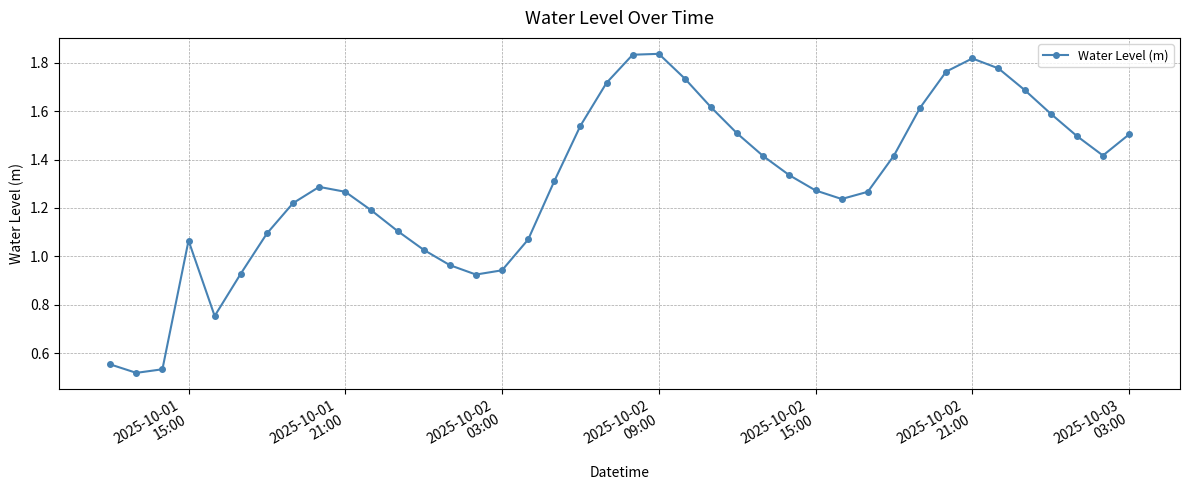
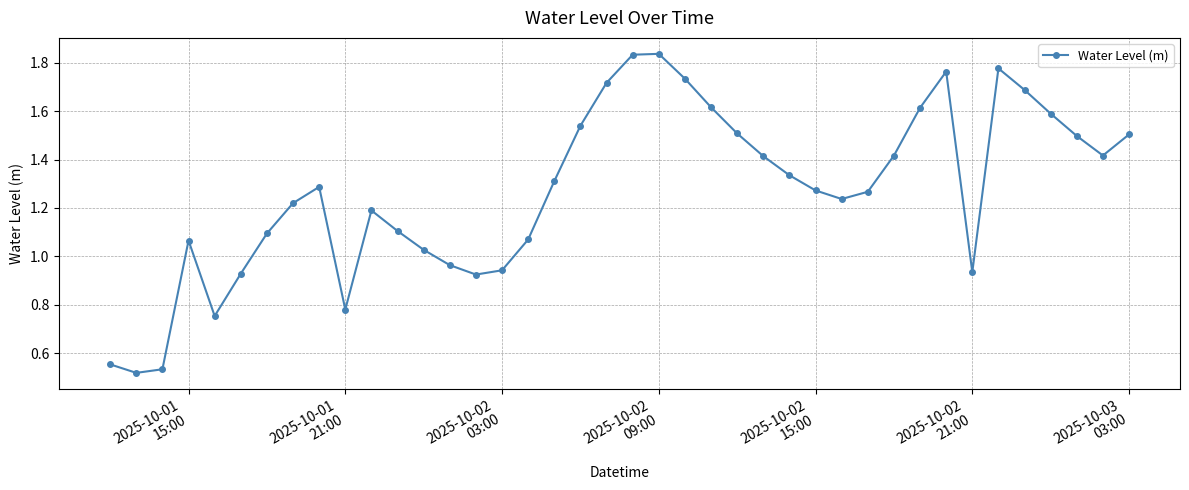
2025-10-01 21:00: 1.27 -> 0.78
2025-10-02 21:00: 1.82 -> 0.94
